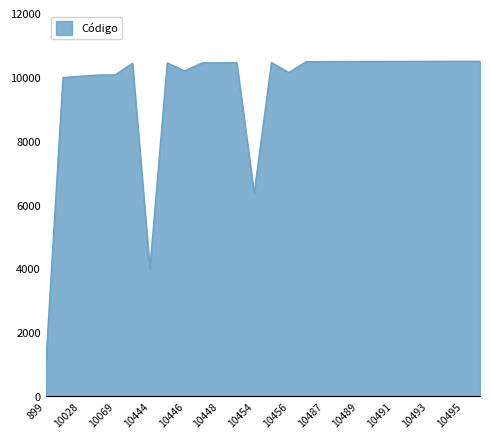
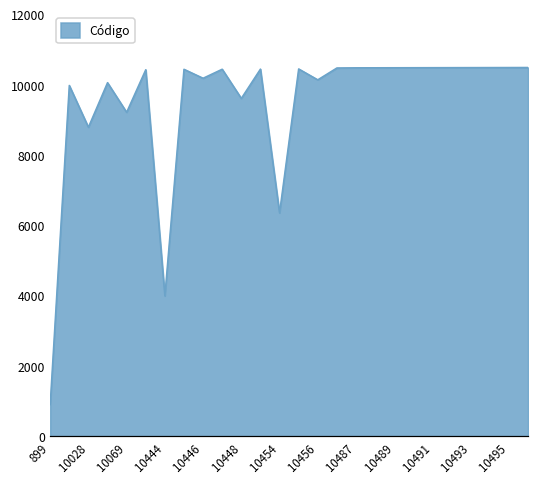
10028: 10000 -> 8800
10069: 10100 -> 9200
10448: 10400 -> 9600
